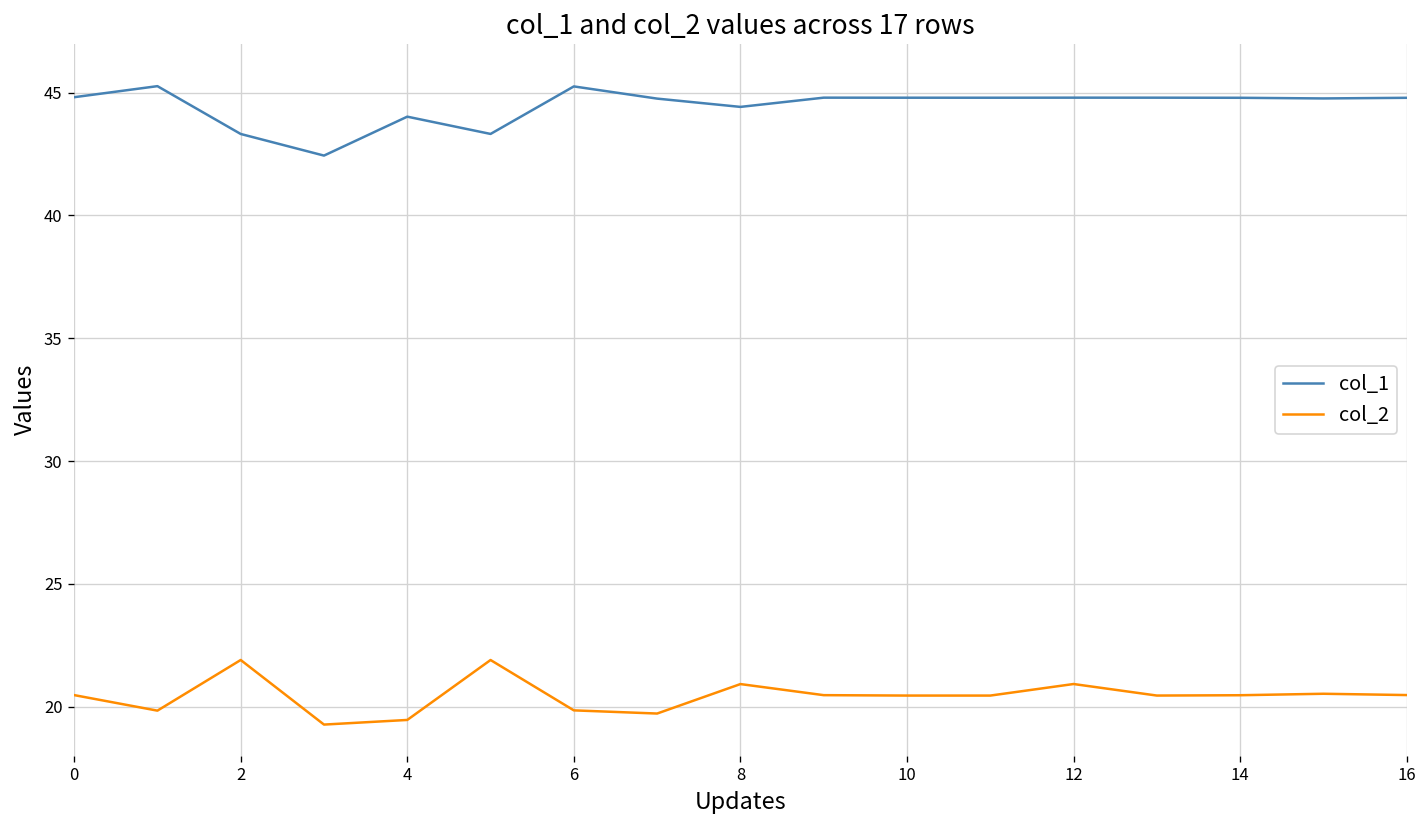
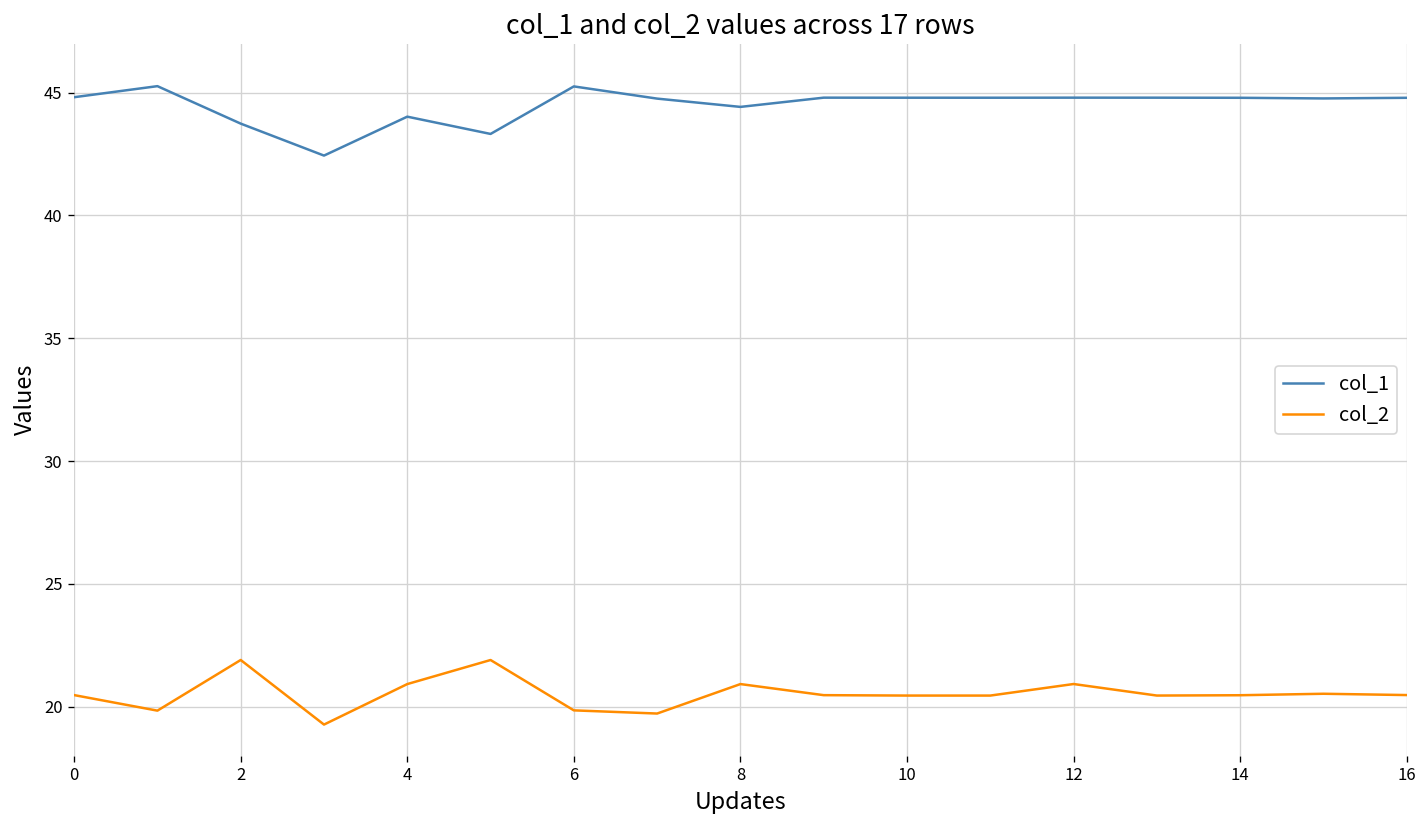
col_1, 2: 43.3 -> 43.7
col_2, 4: 19.5 -> 20.9
